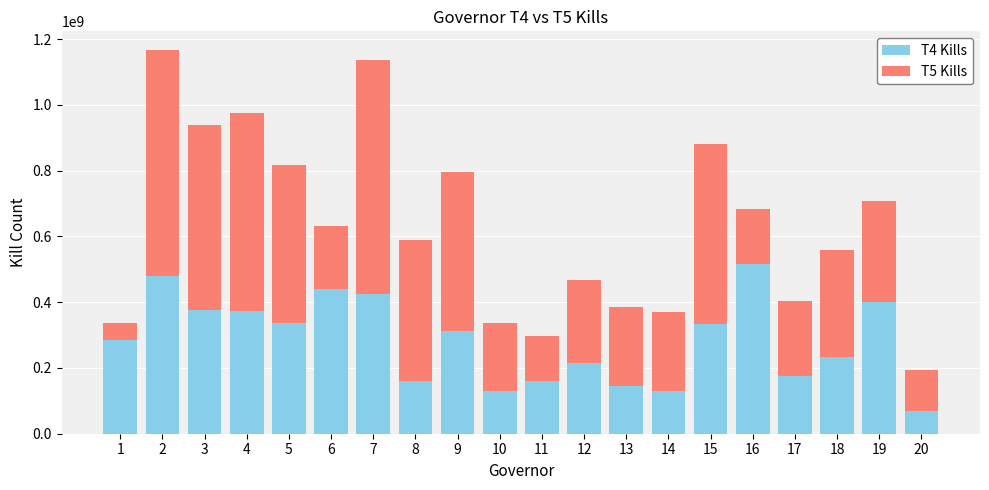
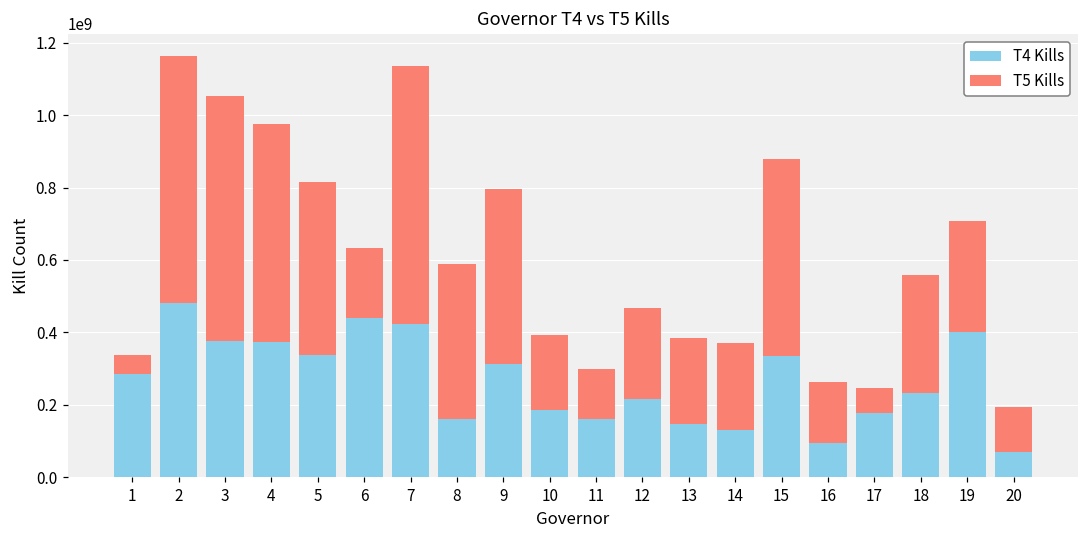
T5 Kills, 3: 560000000 -> 680000000
T4 Kills, 10: 130000000 -> 190000000
T4 Kills, 16: 520000000 -> 90000000
T5 Kills, 17: 230000000 -> 70000000
